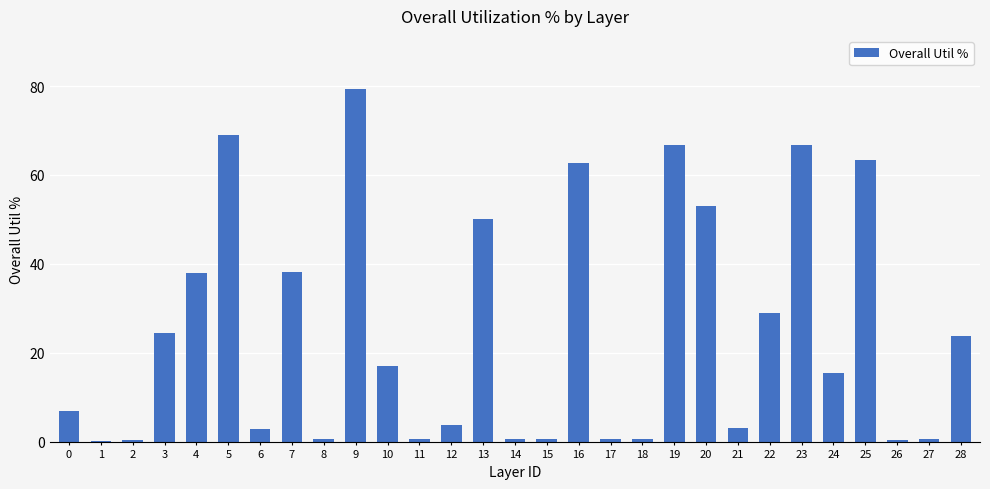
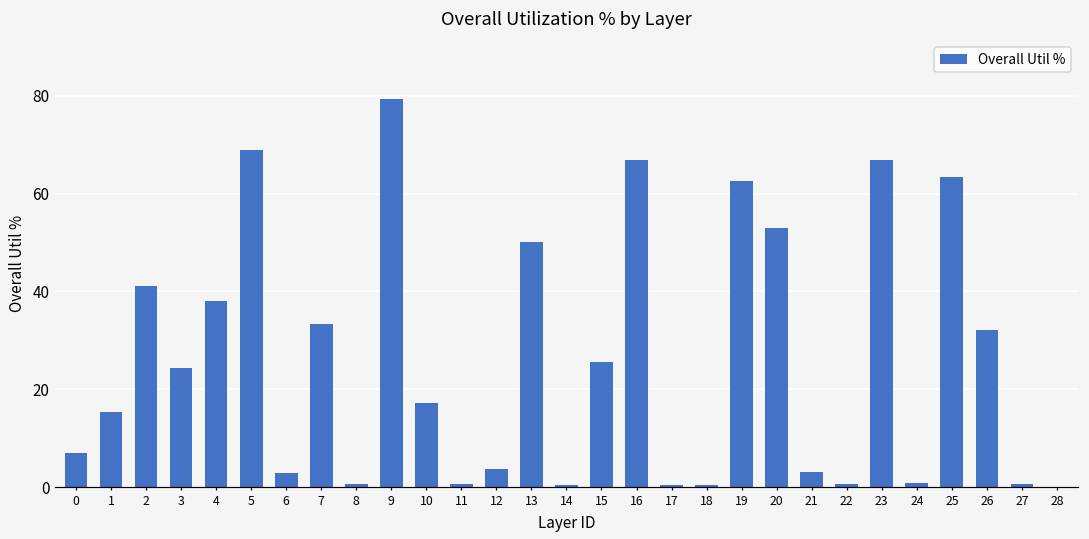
1: 0 -> 15
2: 0 -> 41
7: 38 -> 33
15: 1 -> 26
16: 63 -> 67
19: 67 -> 63
22: 29 -> 1
24: 16 -> 1
26: 0 -> 32
28: 24 -> 0
